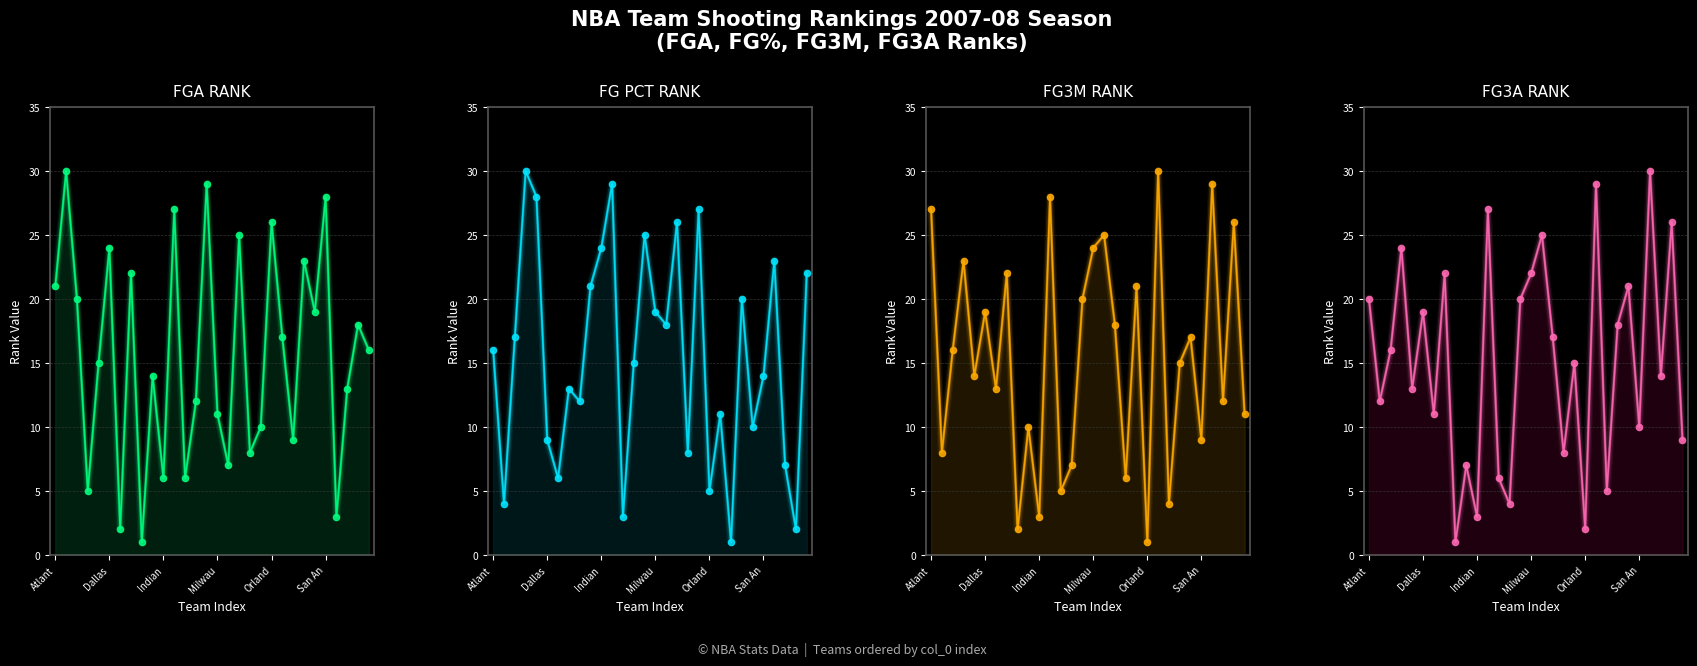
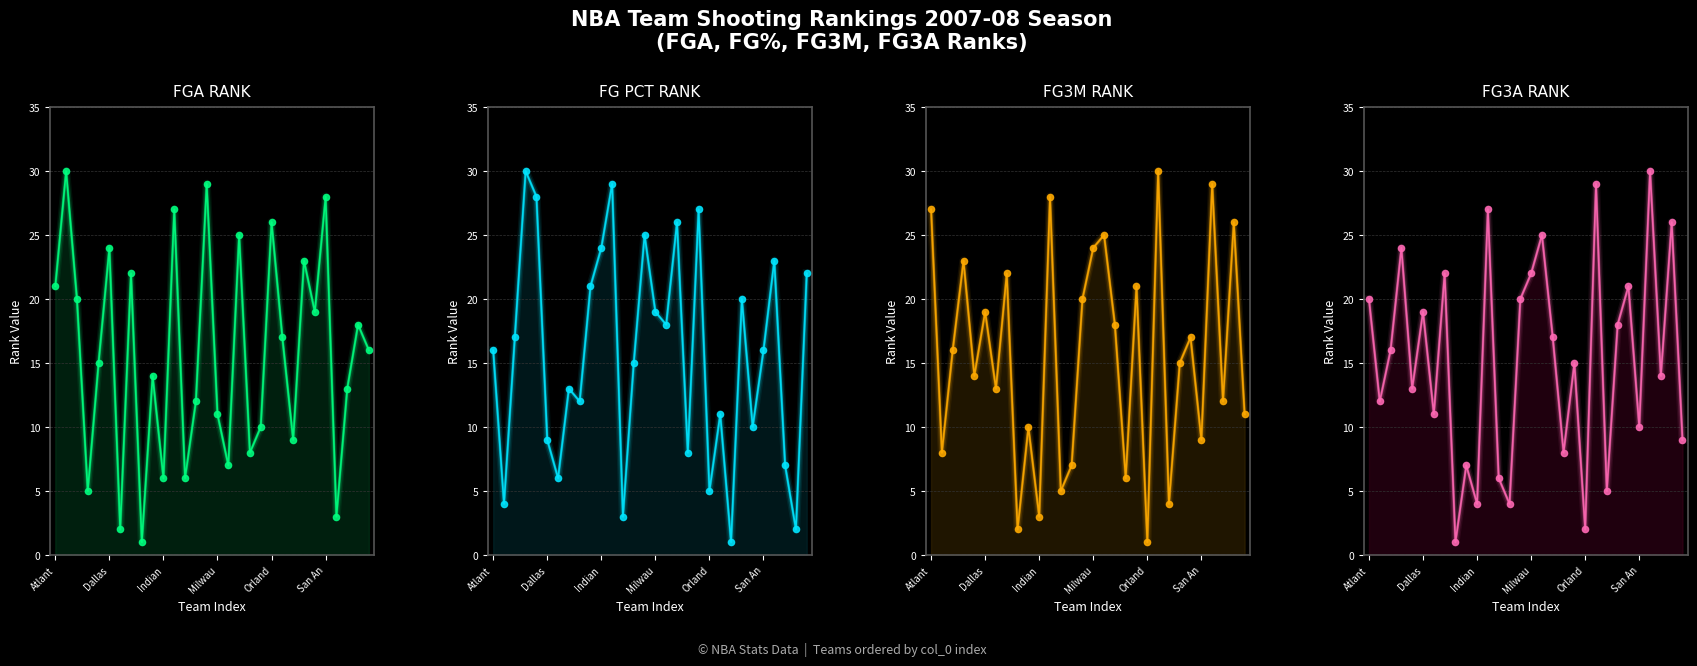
FG PCT RANK, San An: 14 -> 16
FG3A RANK, Indian: 3 -> 4
